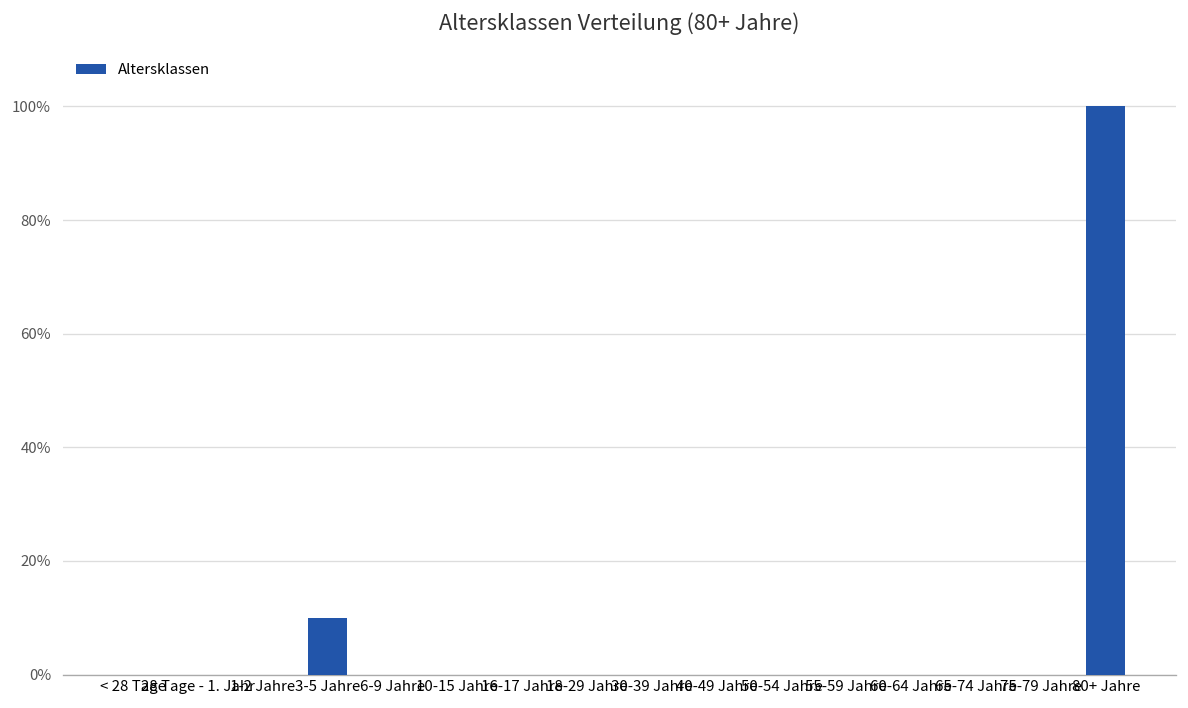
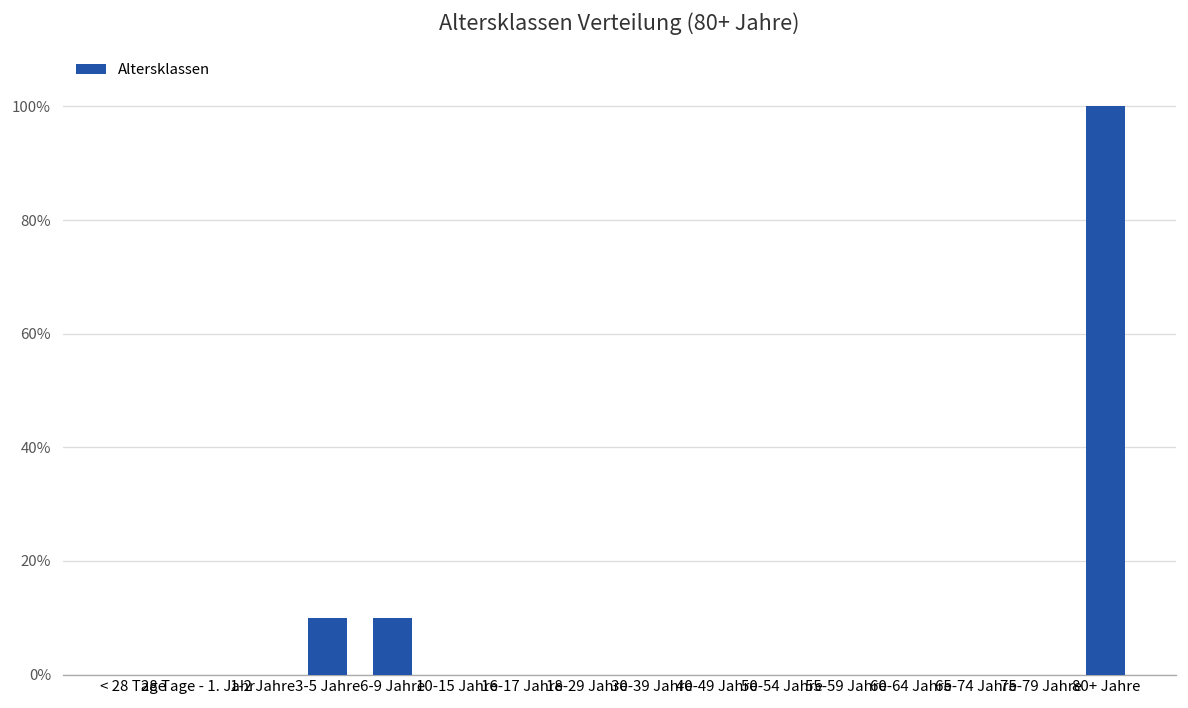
6-9 Jahre: 0% -> 10%
